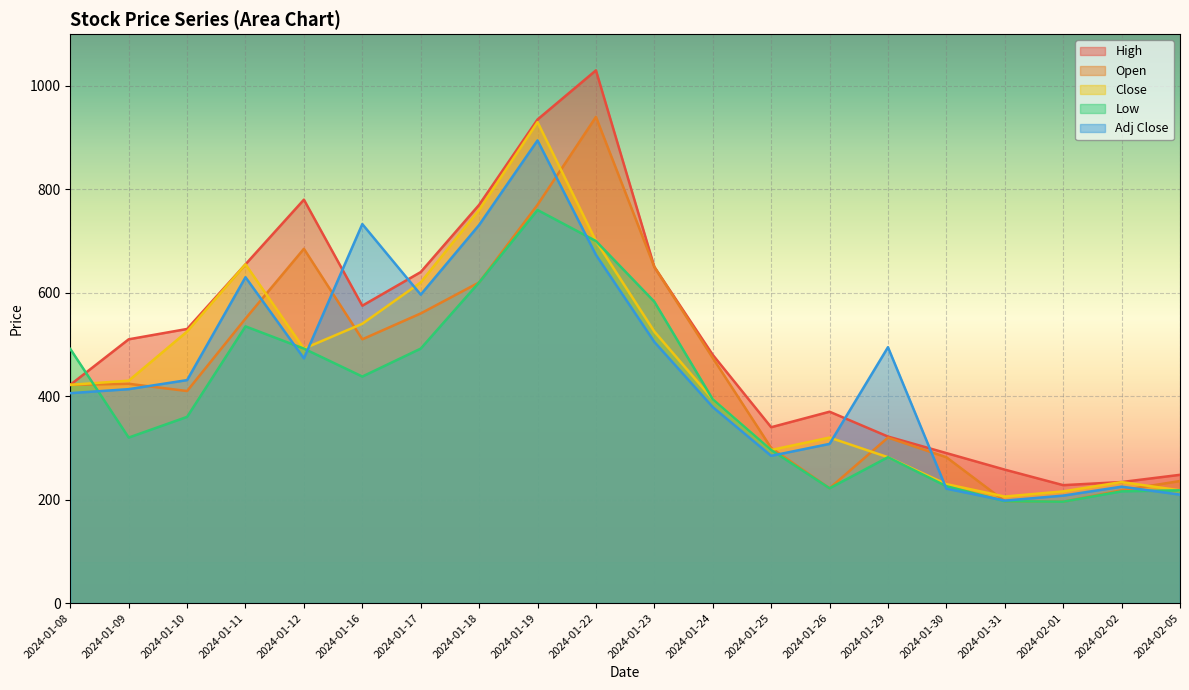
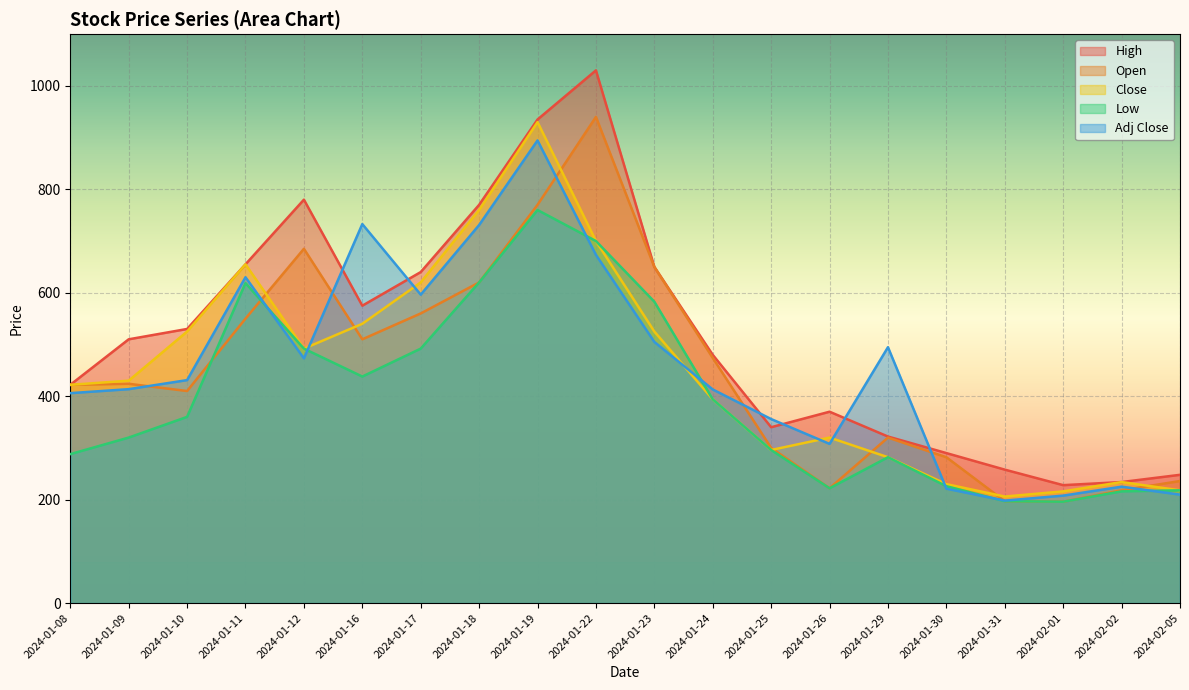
Low, 2024-01-08: 490 -> 290
Low, 2024-01-11: 540 -> 620
Adj Close, 2024-01-24: 380 -> 410
Adj Close, 2024-01-25: 280 -> 360
